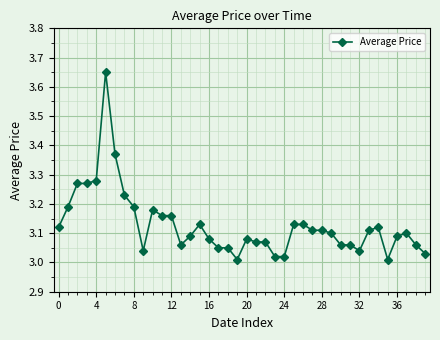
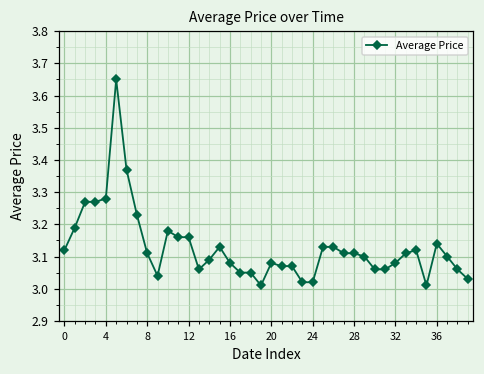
8: 3.19 -> 3.11
32: 3.04 -> 3.08
36: 3.09 -> 3.14
